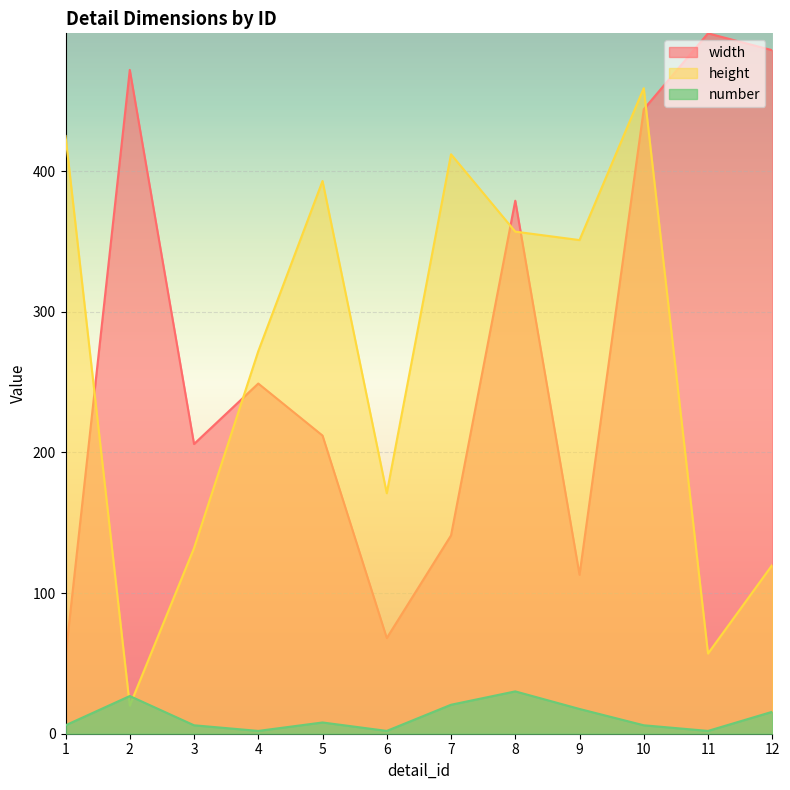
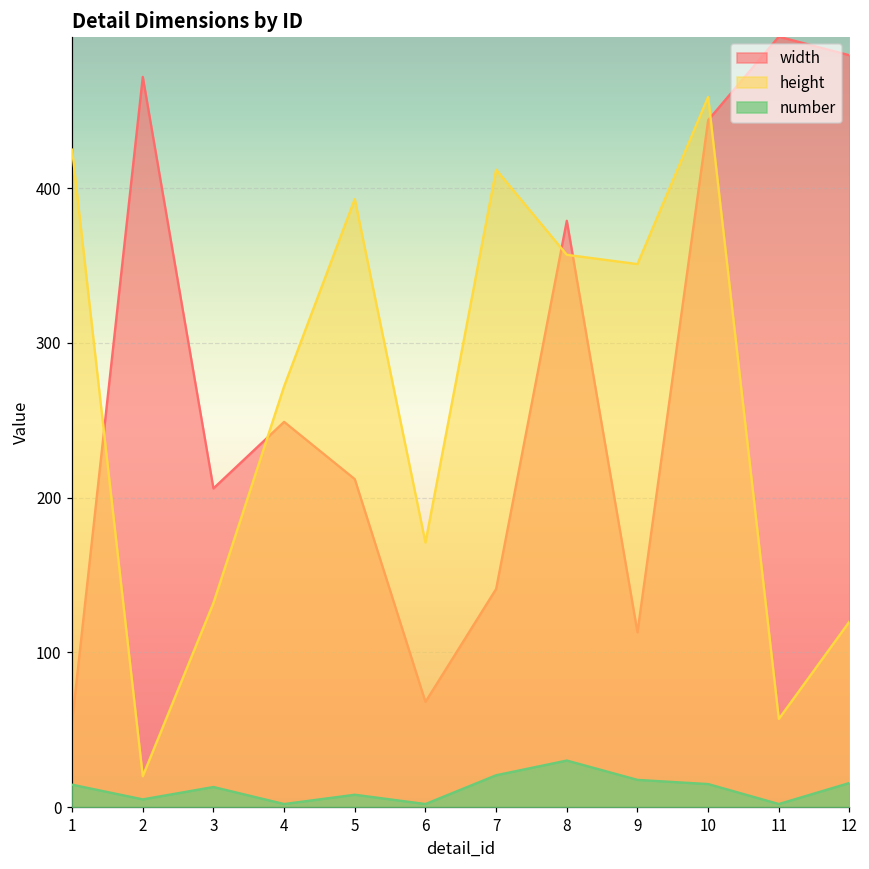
number, 1: 6 -> 15
number, 2: 27 -> 5
number, 3: 6 -> 13
number, 10: 6 -> 15
